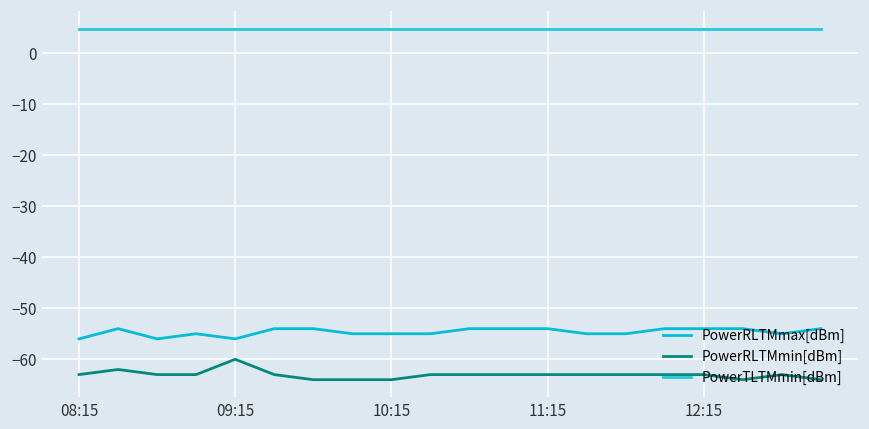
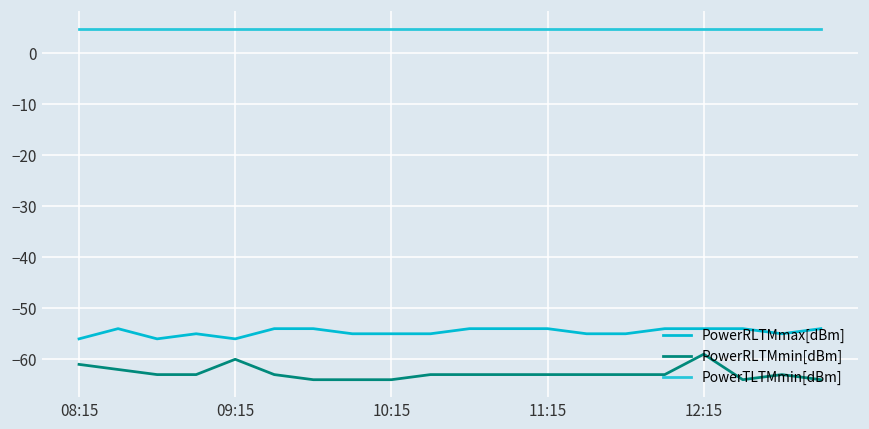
PowerRLTMmin[dBm], 08:15: -63 -> -61
PowerRLTMmin[dBm], 12:15: -63 -> -59
